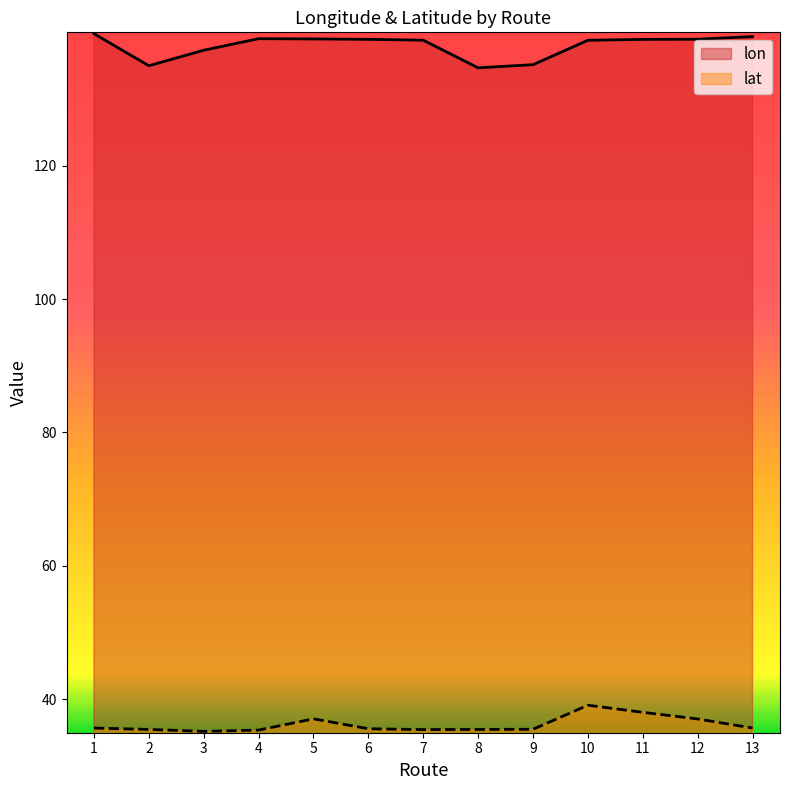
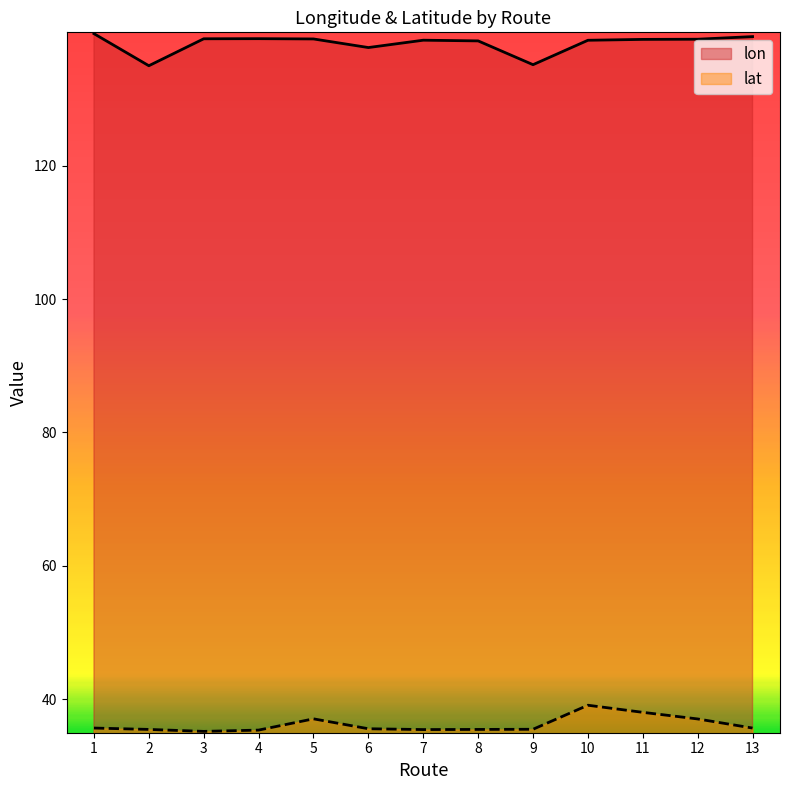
lon, 3: 137 -> 139
lon, 6: 139 -> 138
lon, 8: 135 -> 139
